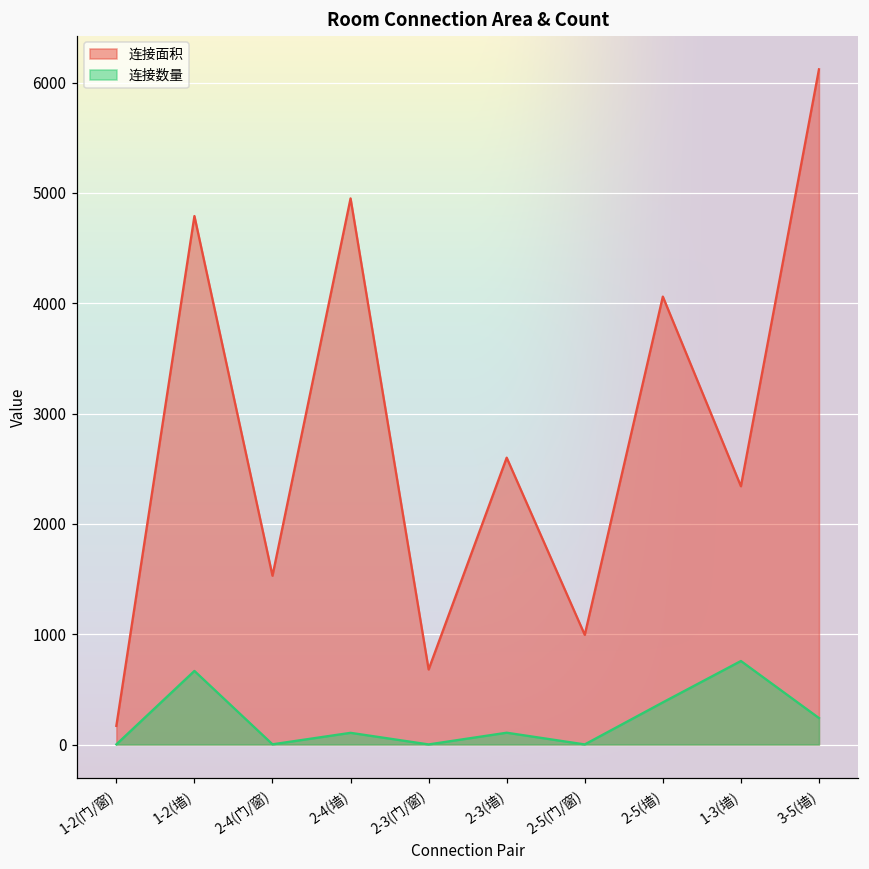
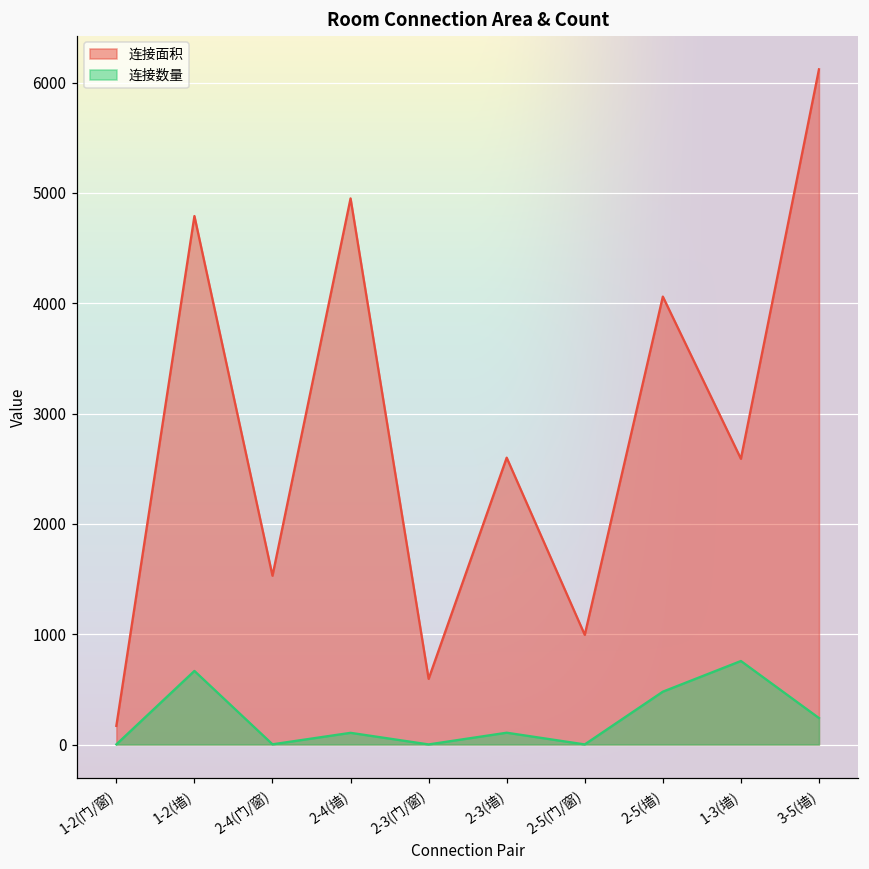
连接面积, 2-3(门/窗): 680 -> 600
连接数量, 2-5(墙): 380 -> 480
连接面积, 1-3(墙): 2340 -> 2590
